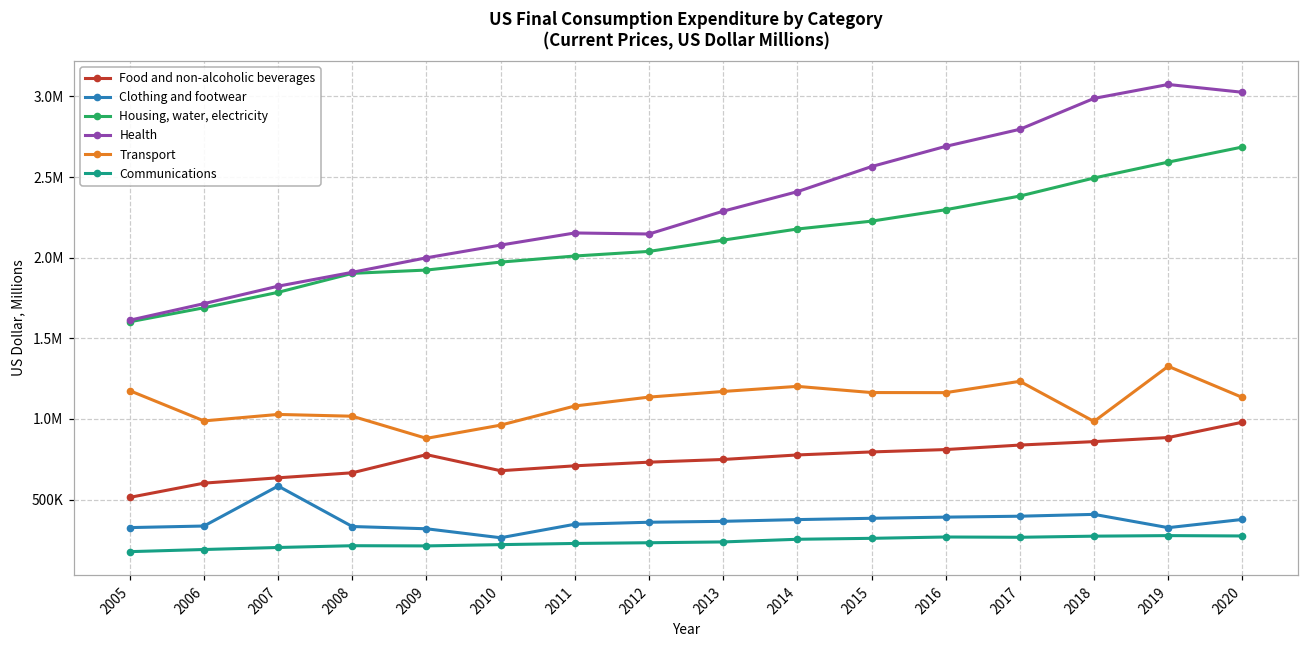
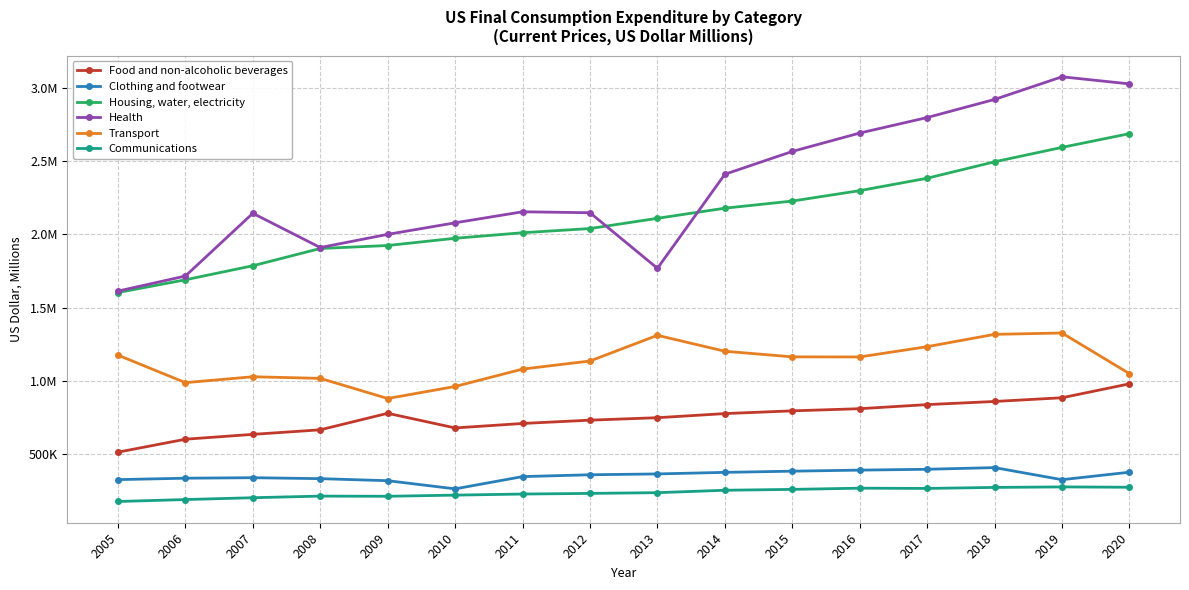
Clothing and footwear, 2007: 580000 -> 340000
Health, 2007: 1820000 -> 2140000
Health, 2013: 2290000 -> 1770000
Transport, 2013: 1170000 -> 1310000
Health, 2018: 2990000 -> 2920000
Transport, 2018: 980000 -> 1320000
Transport, 2020: 1130000 -> 1050000
